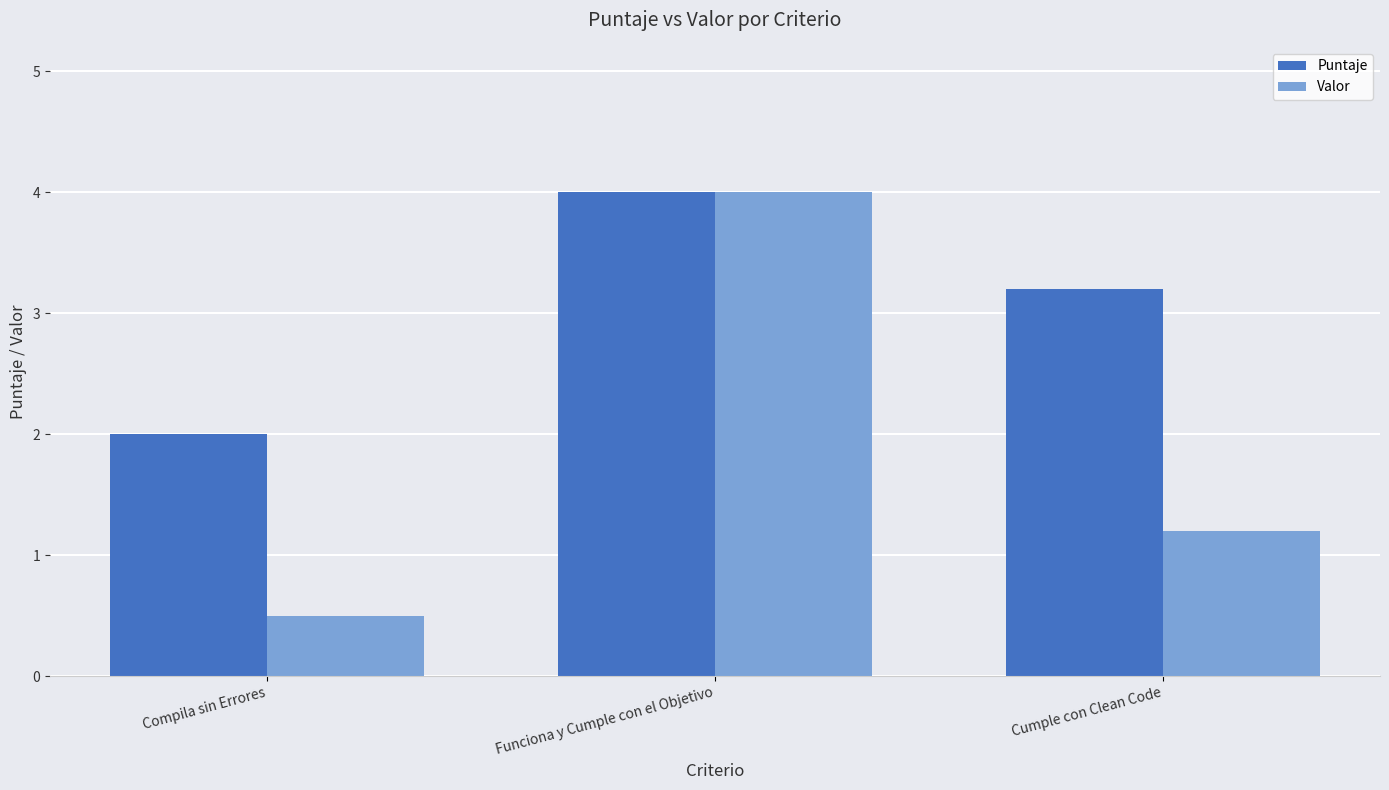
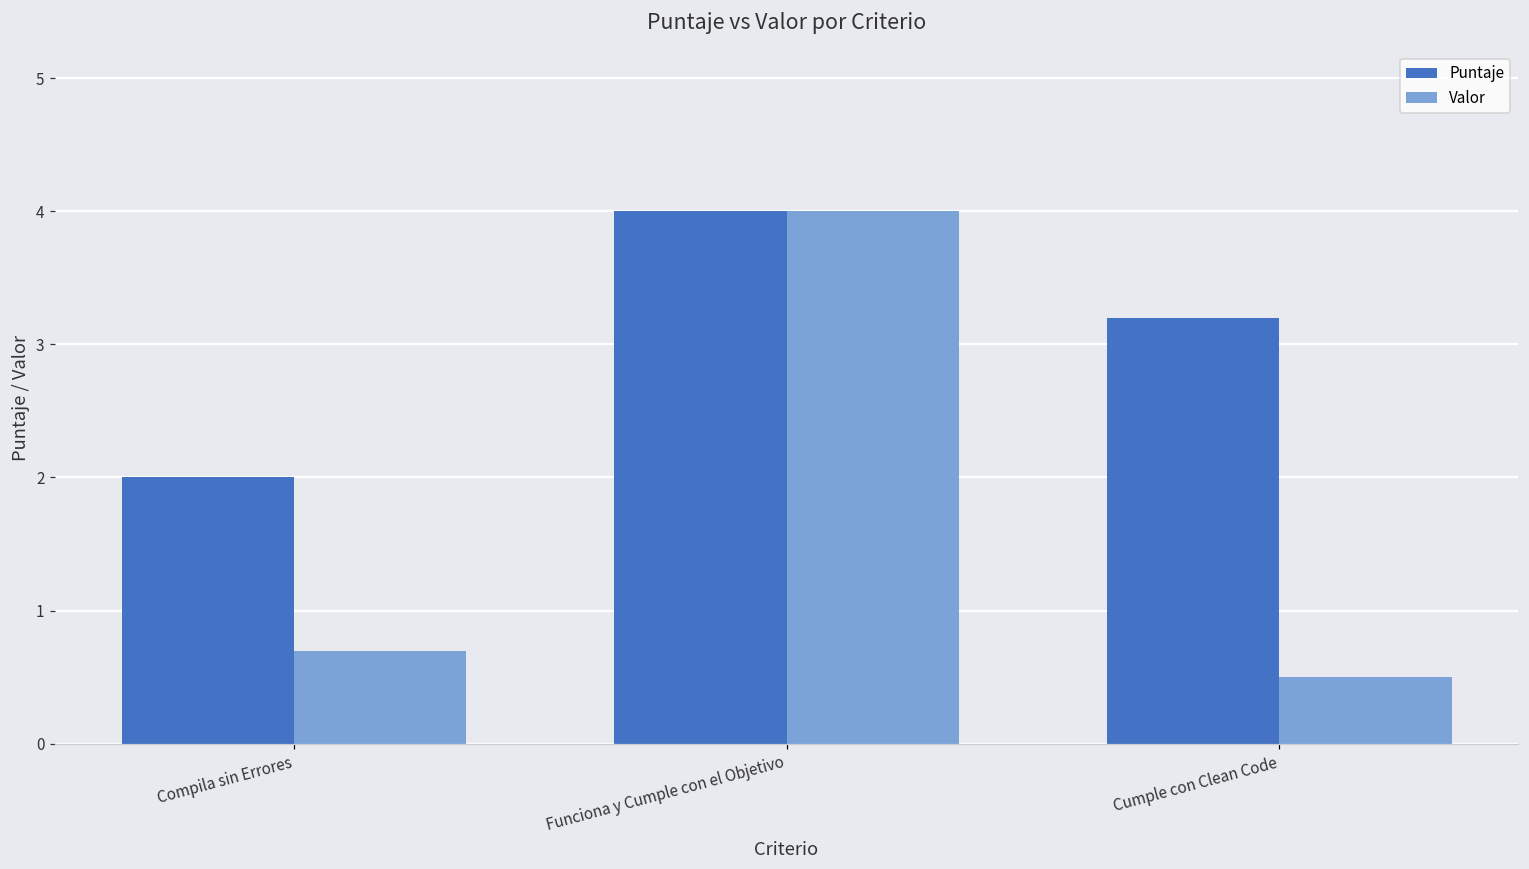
Valor, Compila sin Errores: 0.5 -> 0.7
Valor, Cumple con Clean Code: 1.2 -> 0.5
